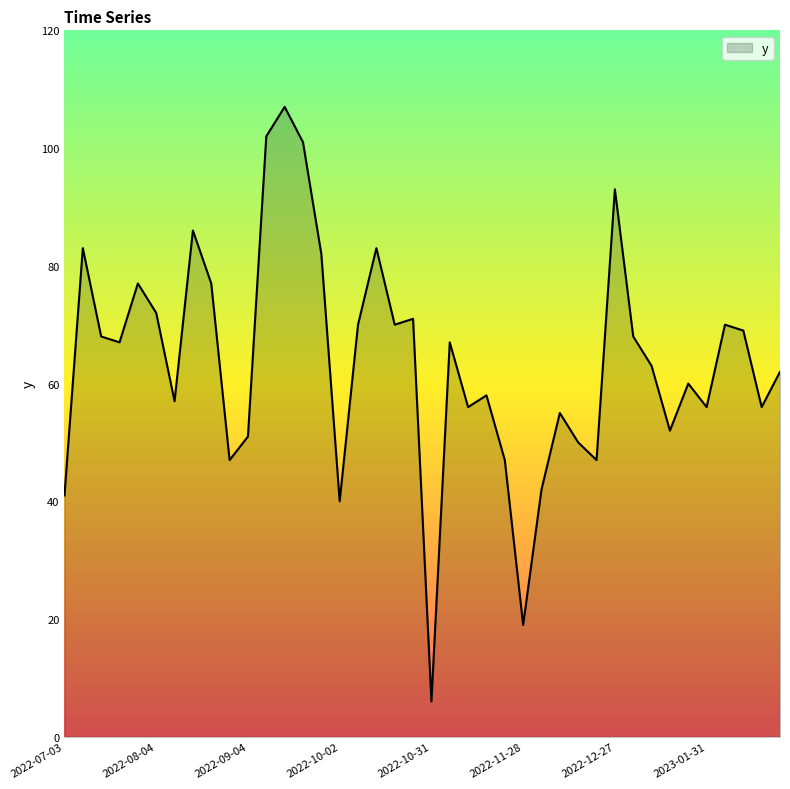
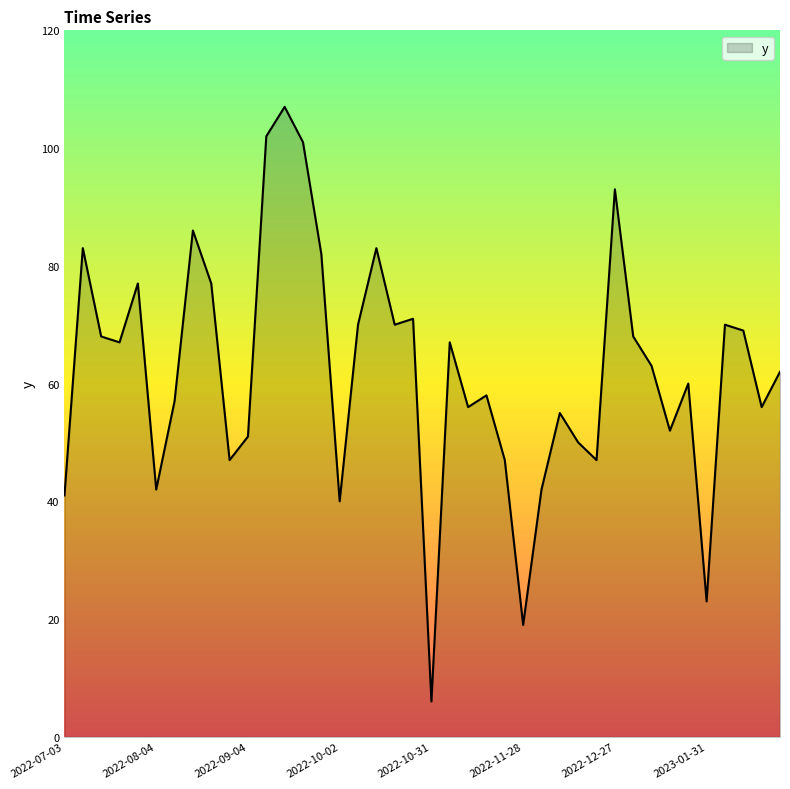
2022-08-04: 72 -> 42
2023-01-31: 56 -> 23
